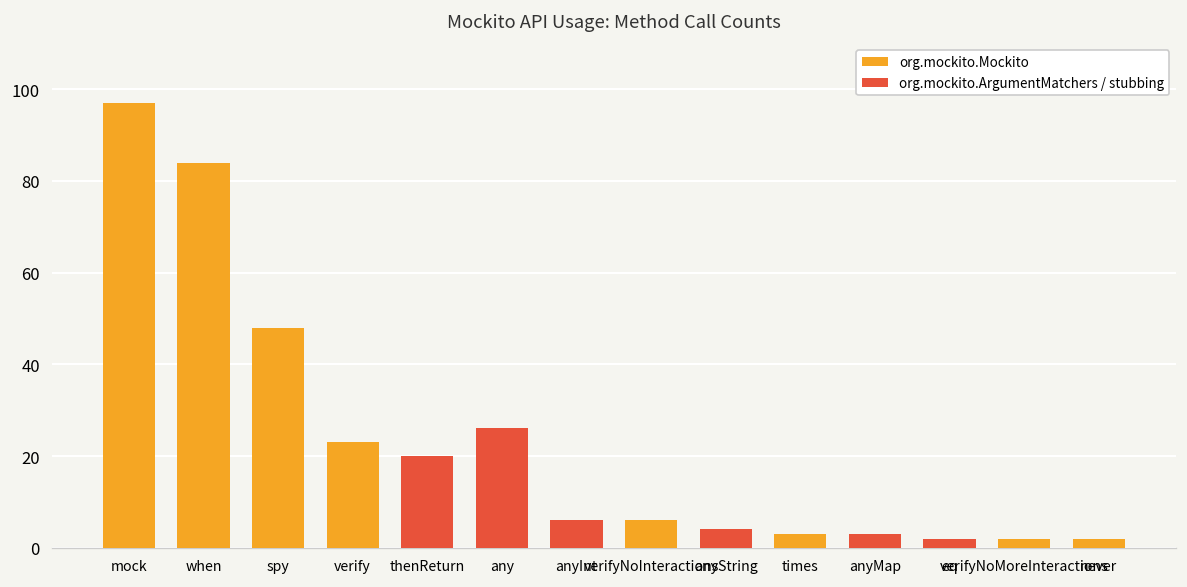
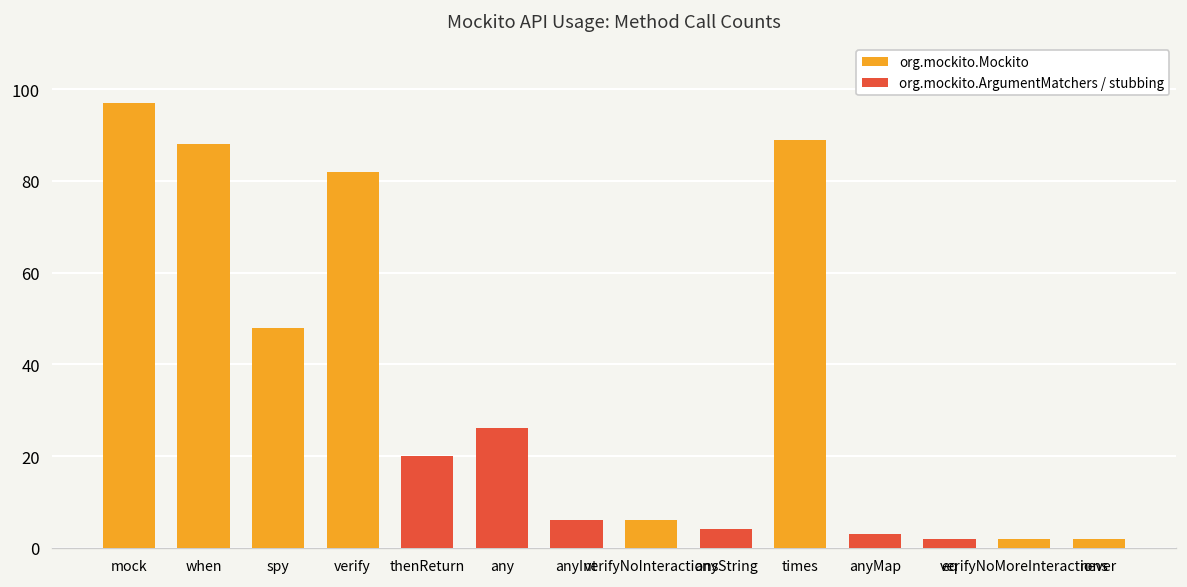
org.mockito.Mockito, when: 84 -> 88
org.mockito.Mockito, verify: 23 -> 82
org.mockito.Mockito, times: 3 -> 89
